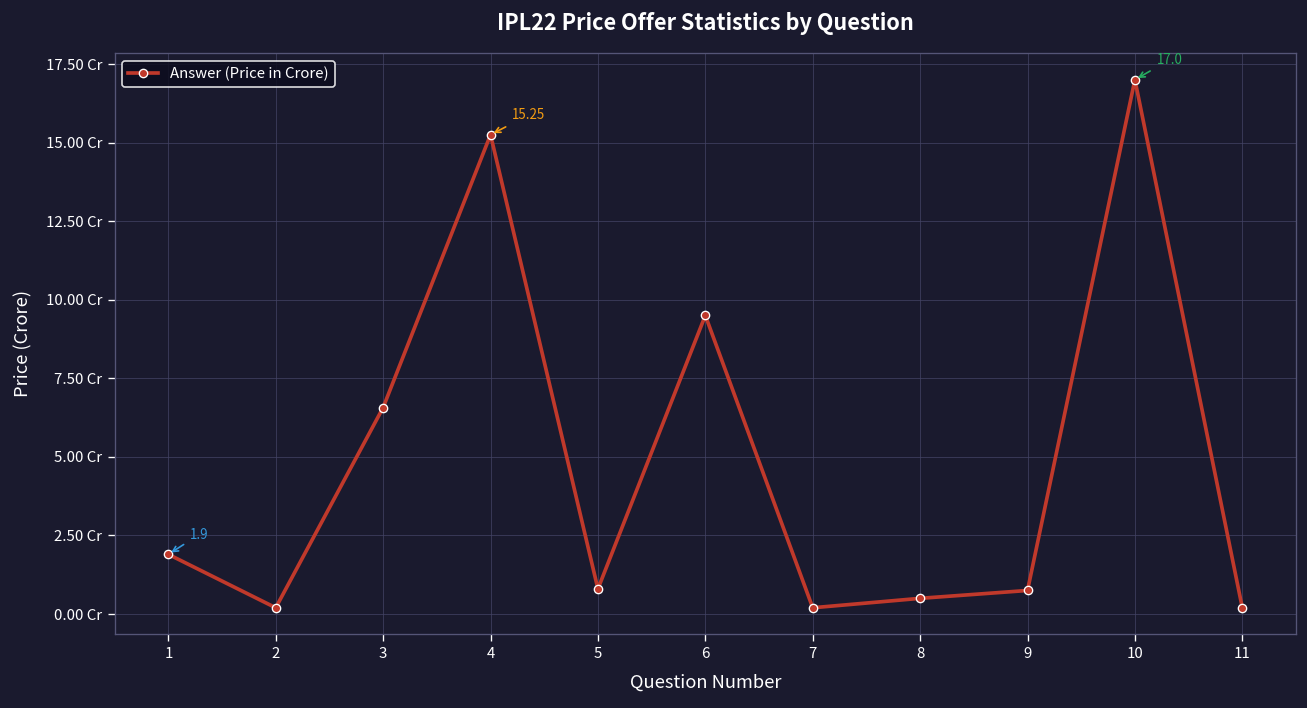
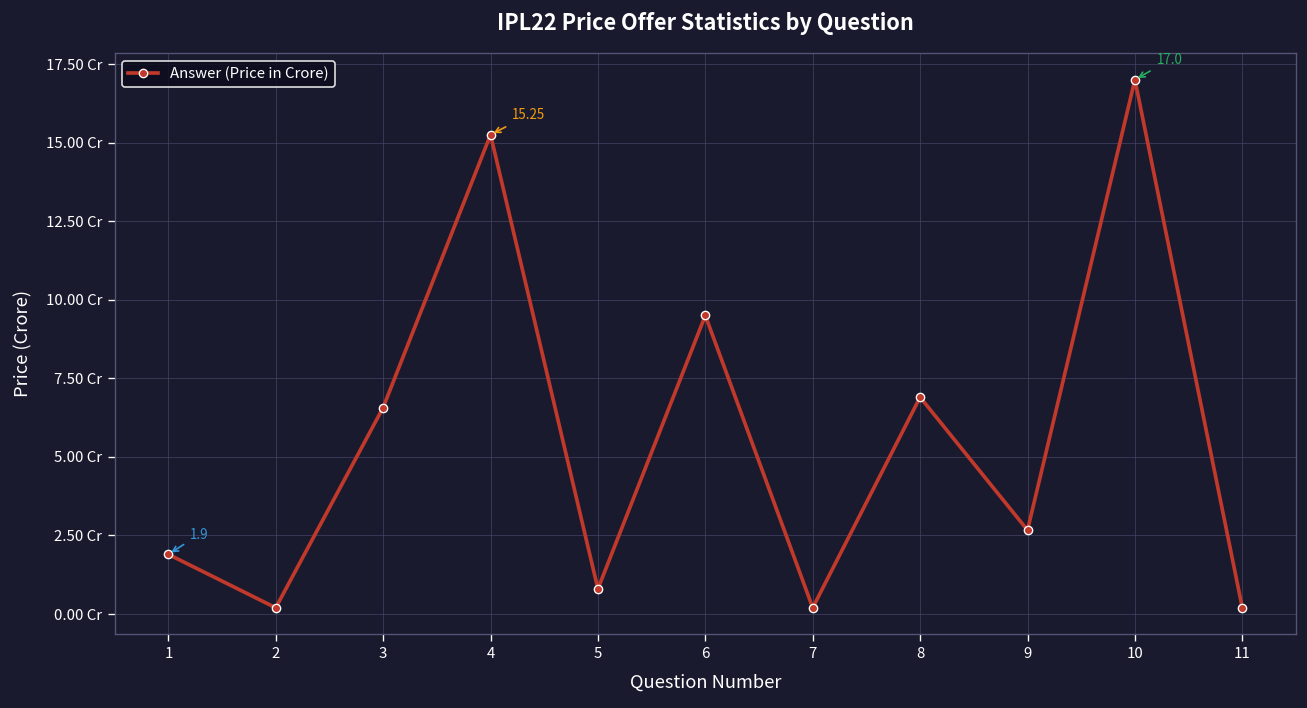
8: 0.5 Cr -> 6.9 Cr
9: 0.8 Cr -> 2.7 Cr
